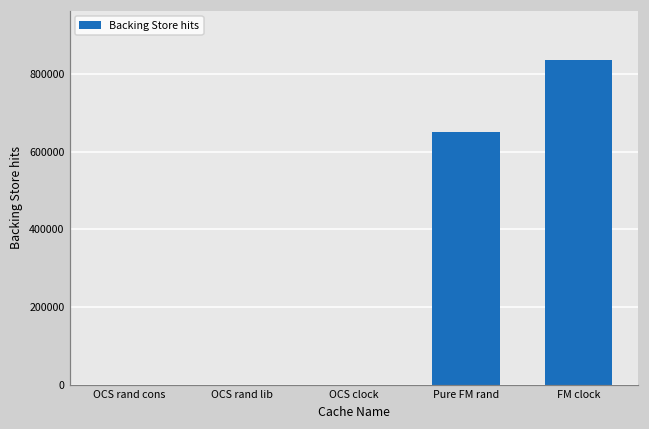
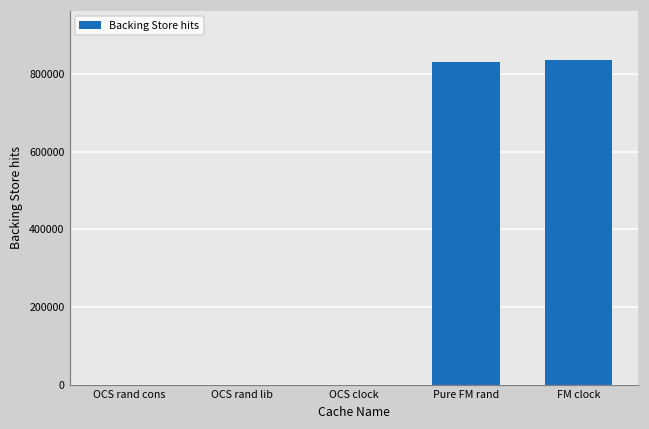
Pure FM rand: 650000 -> 830000
